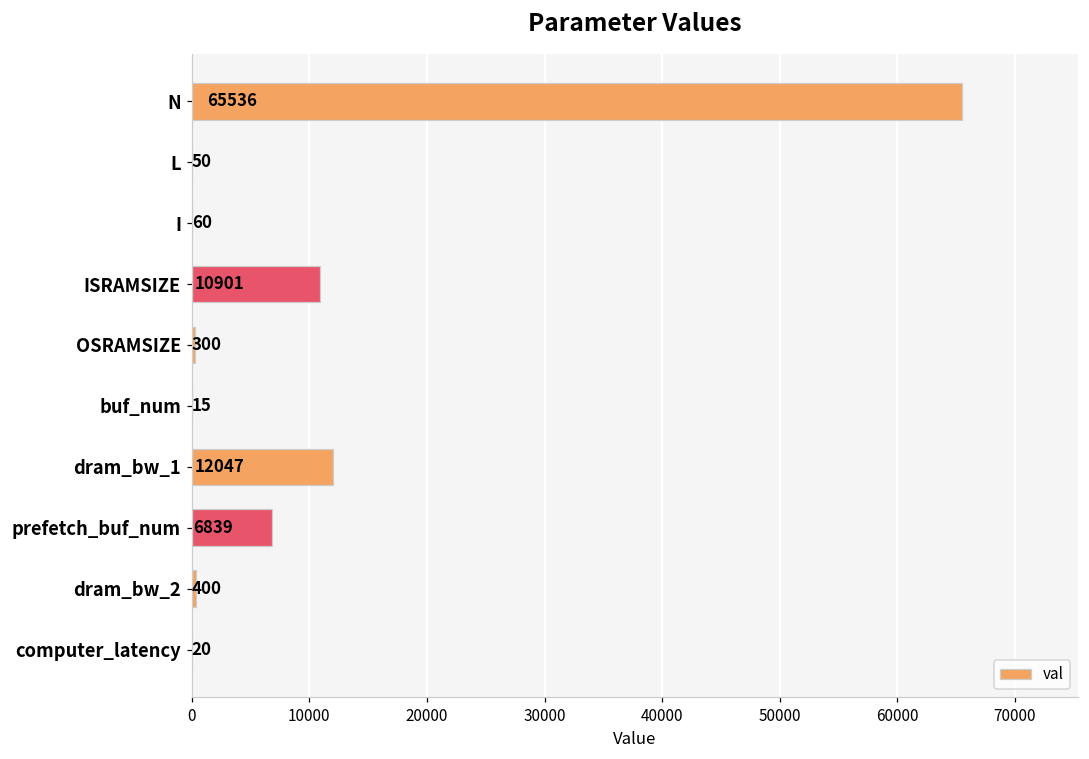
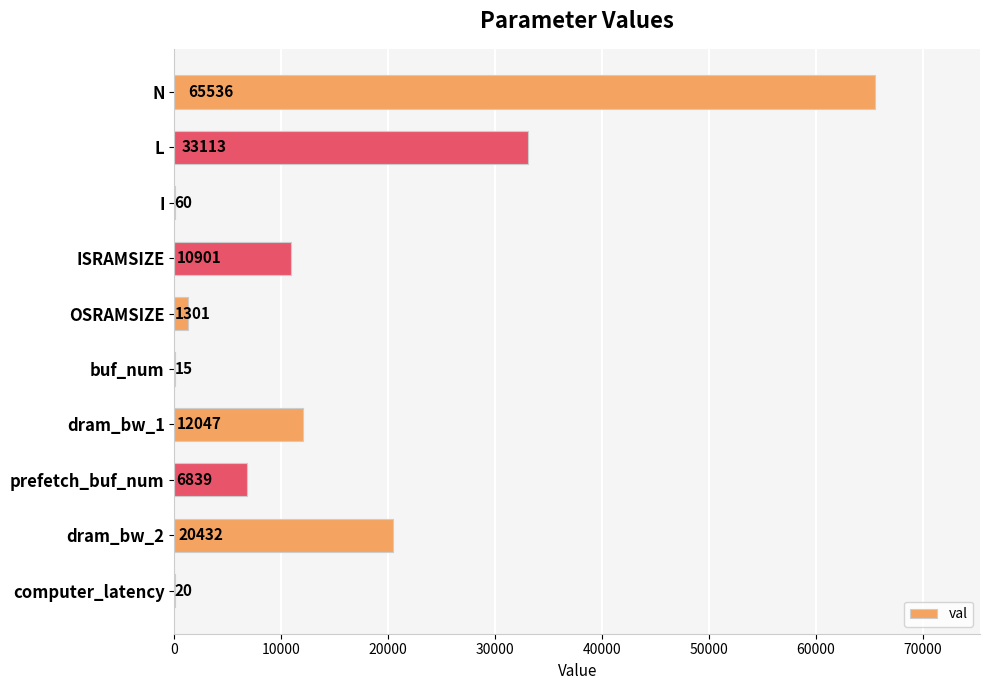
L: 50 -> 33113
OSRAMSIZE: 300 -> 1301
dram_bw_2: 400 -> 20432
